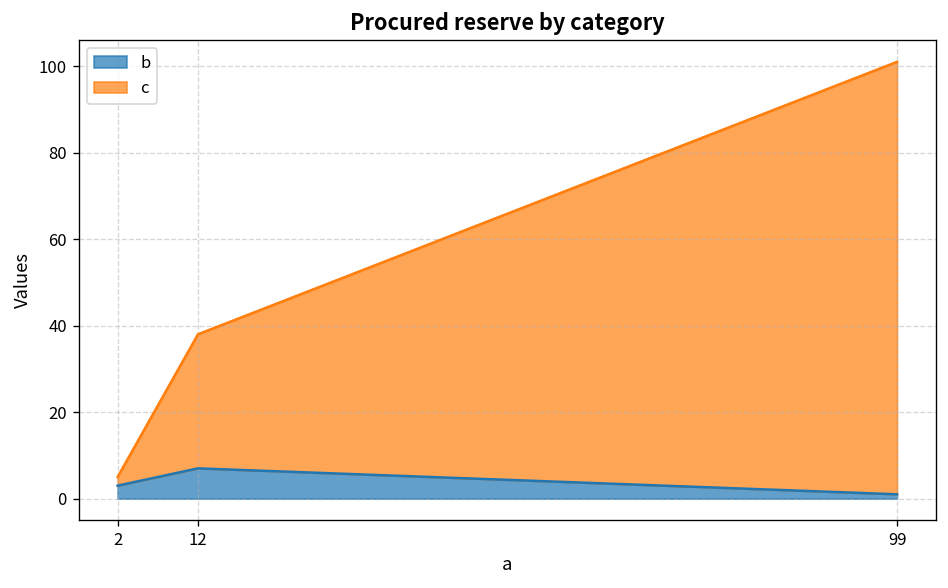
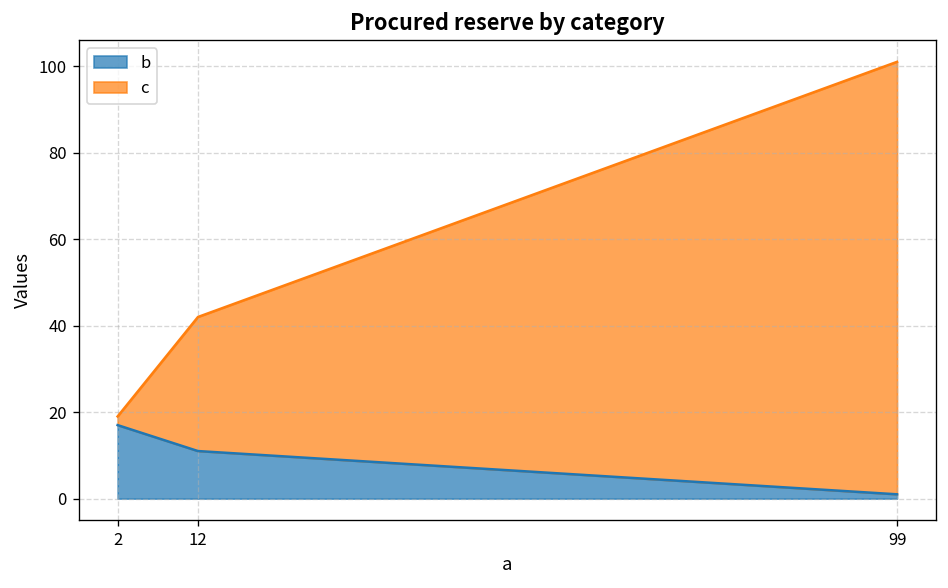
b, 2: 3 -> 17
b, 12: 7 -> 11
